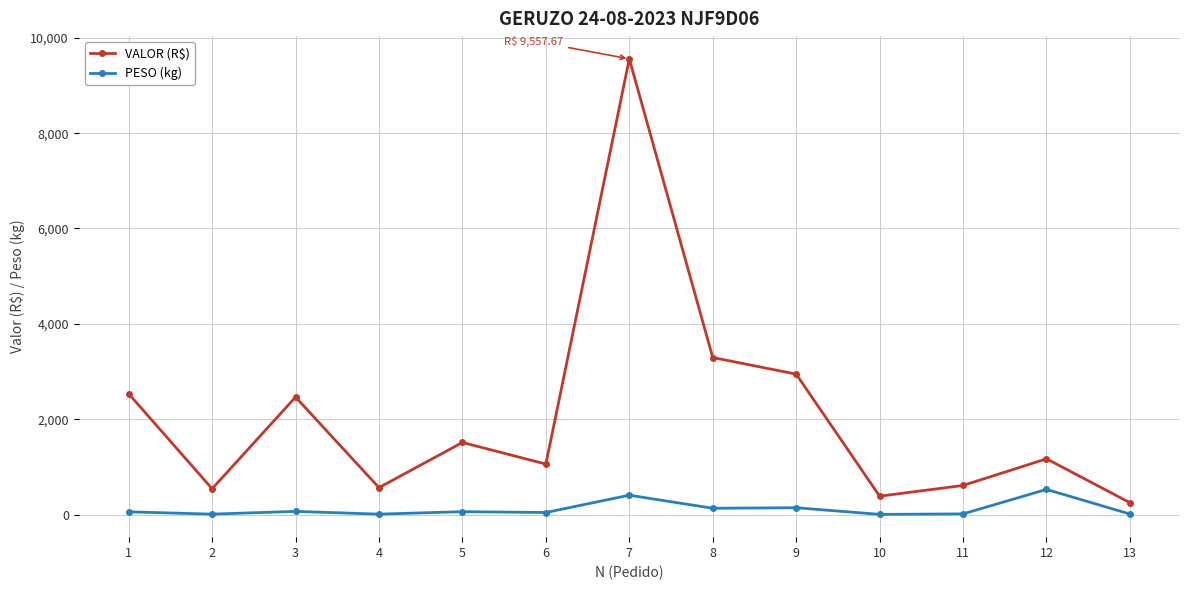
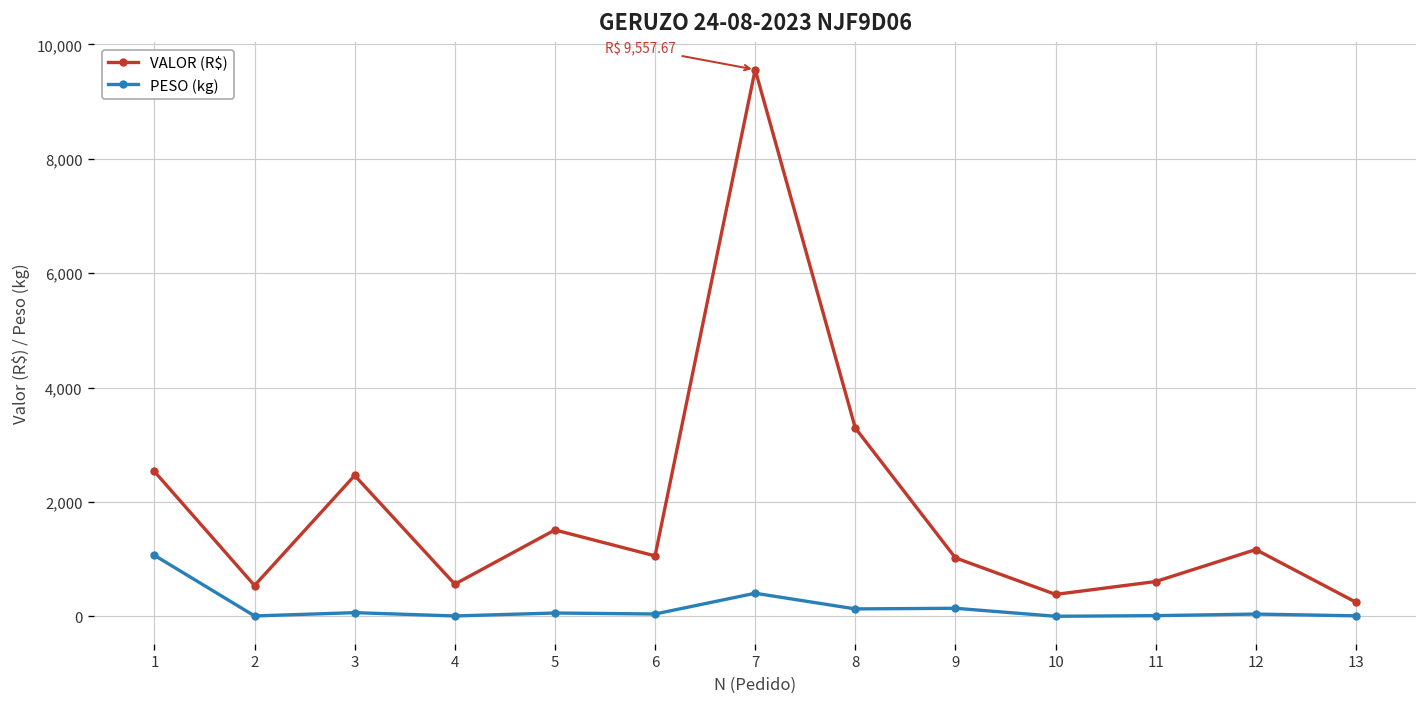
PESO (kg), 1: 100 -> 1,100
VALOR (R$), 9: 2,900 -> 1,000
PESO (kg), 12: 500 -> 0
